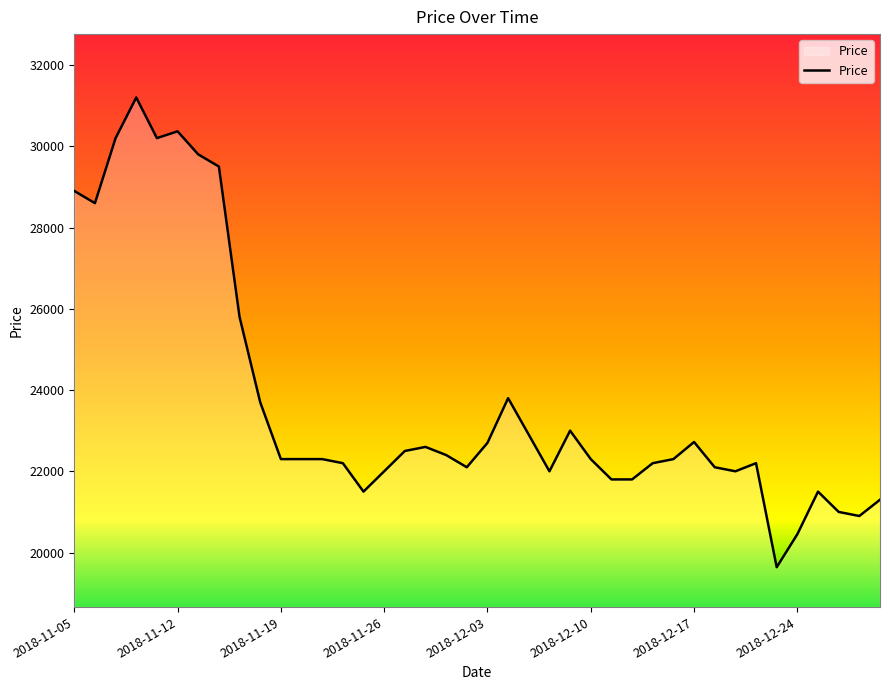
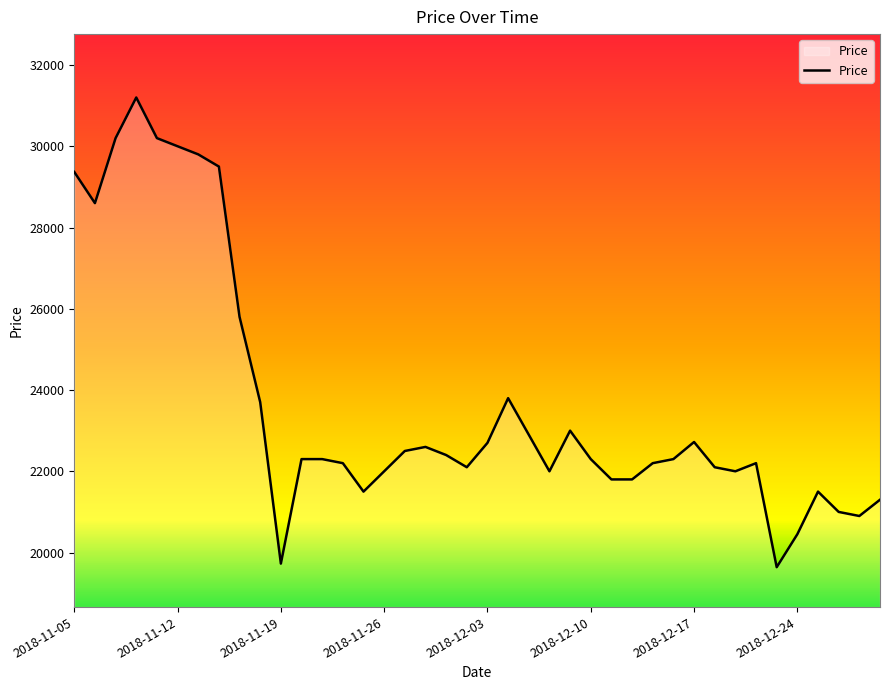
2018-11-05: 28900 -> 29400
2018-11-12: 30400 -> 30000
2018-11-19: 22300 -> 19700
